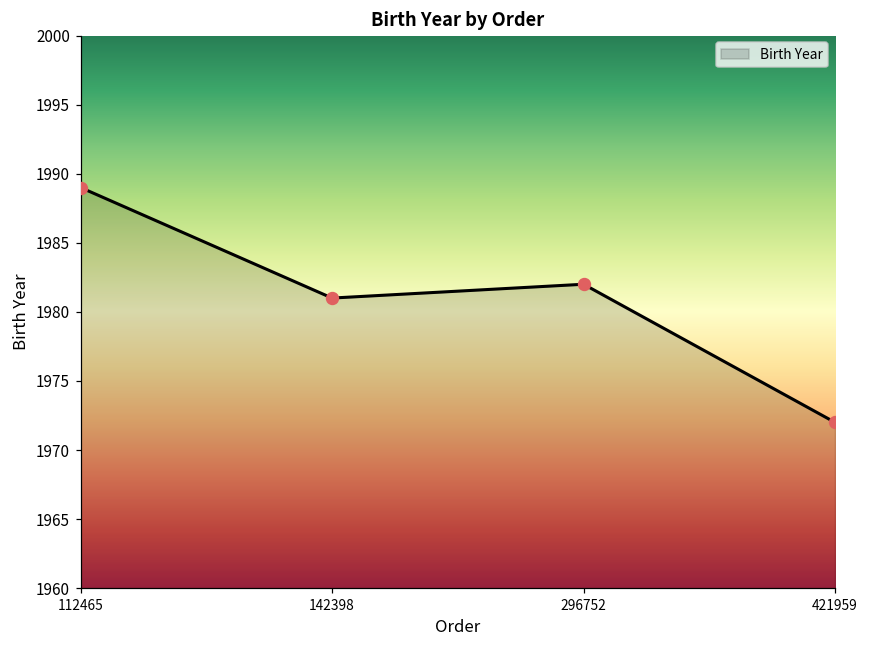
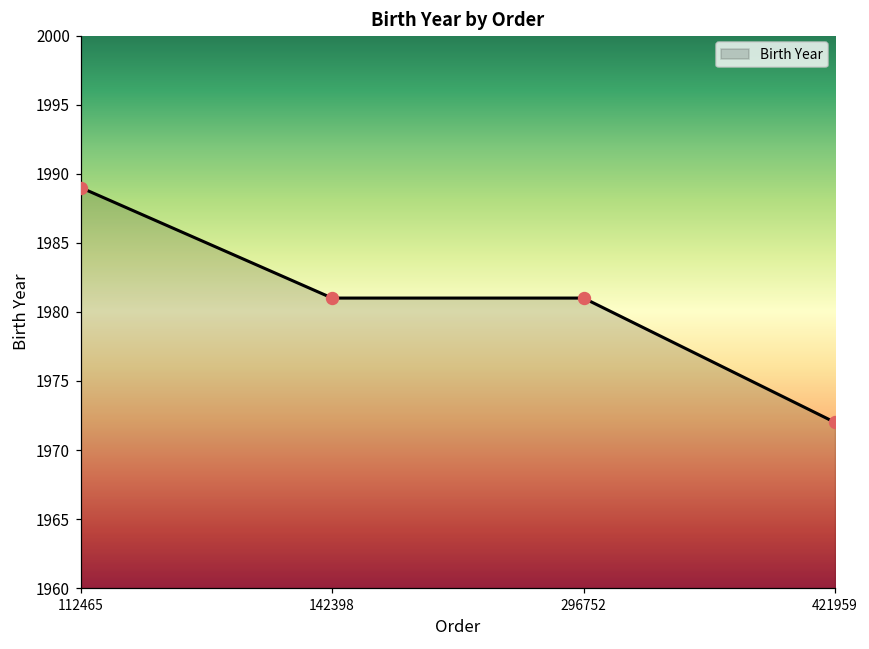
296752: 1982 -> 1981
